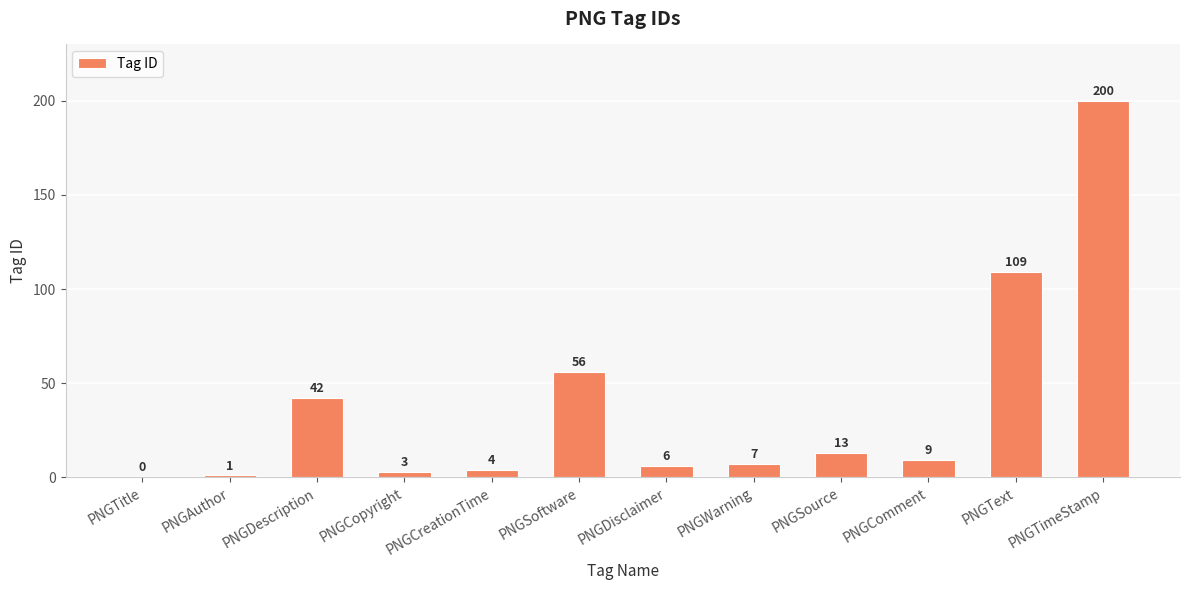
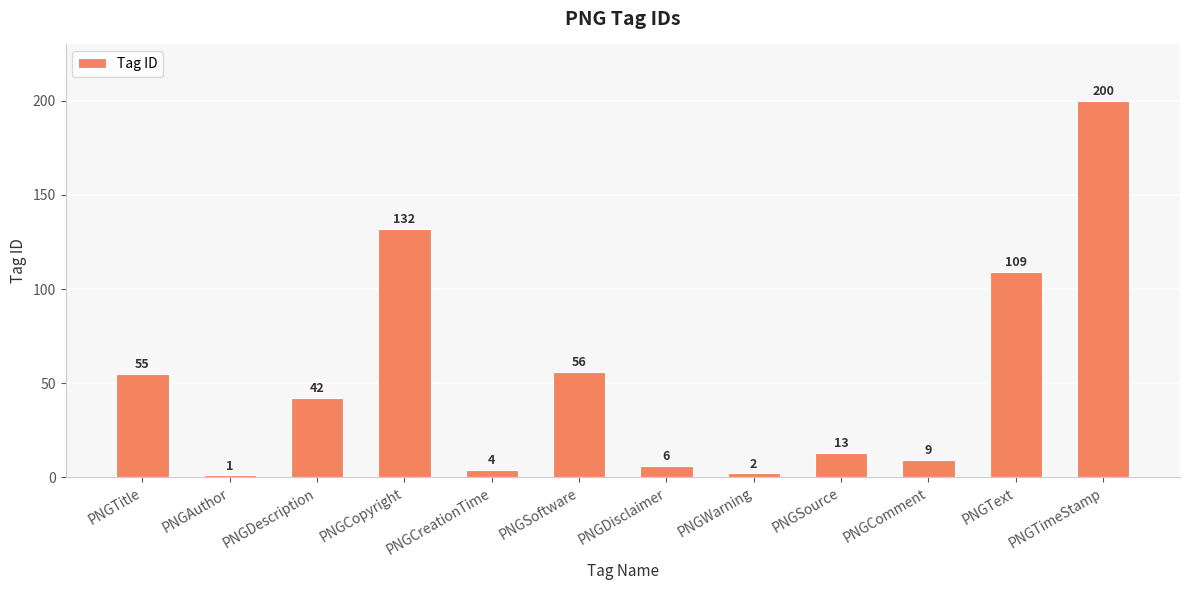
PNGTitle: 0 -> 55
PNGCopyright: 3 -> 132
PNGWarning: 7 -> 2
